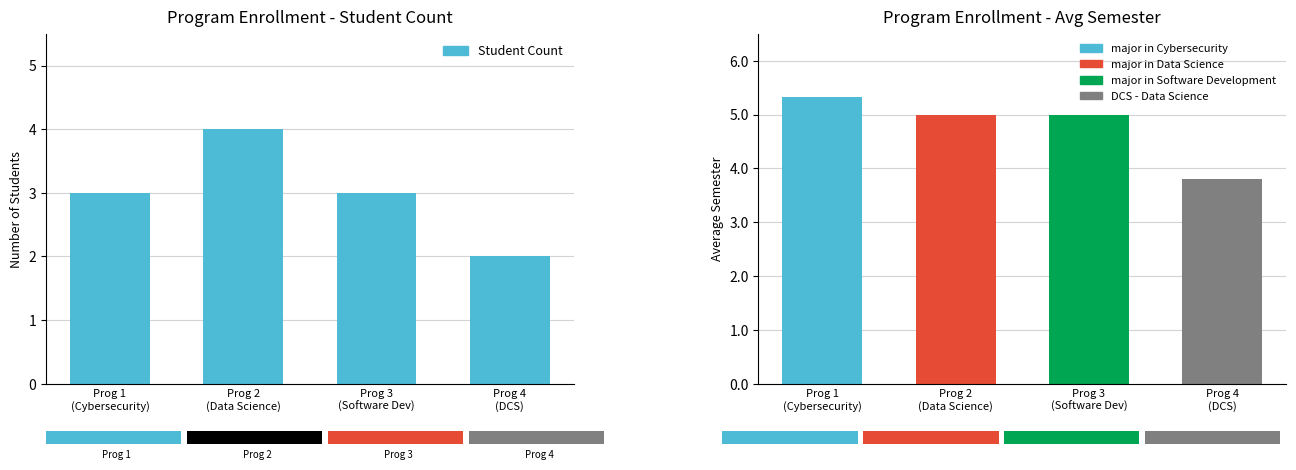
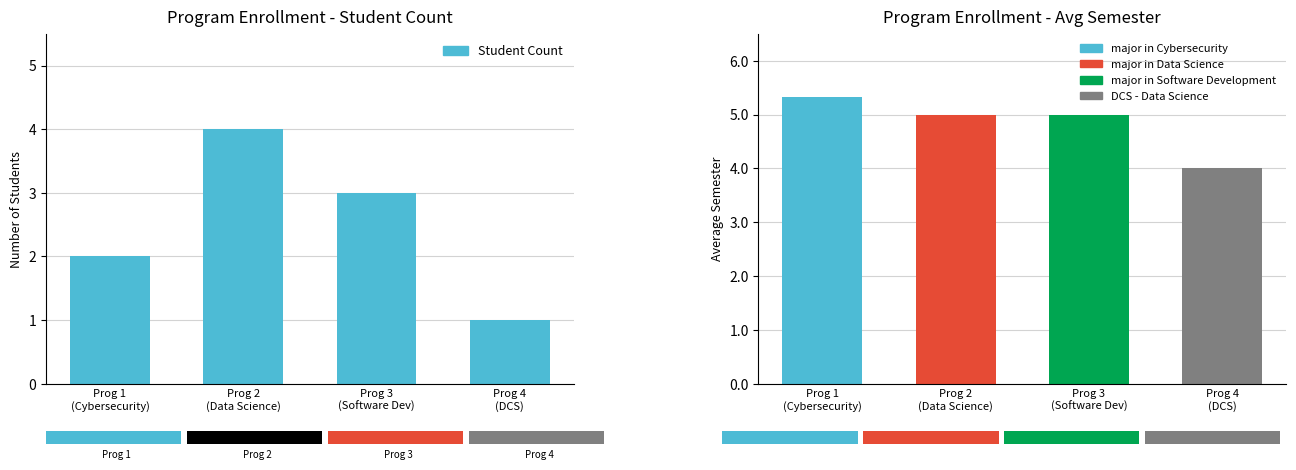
Program Enrollment - Student Count, Prog 1 (Cybersecurity): 3 -> 2
Program Enrollment - Student Count, Prog 4 (DCS): 2 -> 1
Program Enrollment - Avg Semester, Prog 4 (DCS): 3.8 -> 4.0
